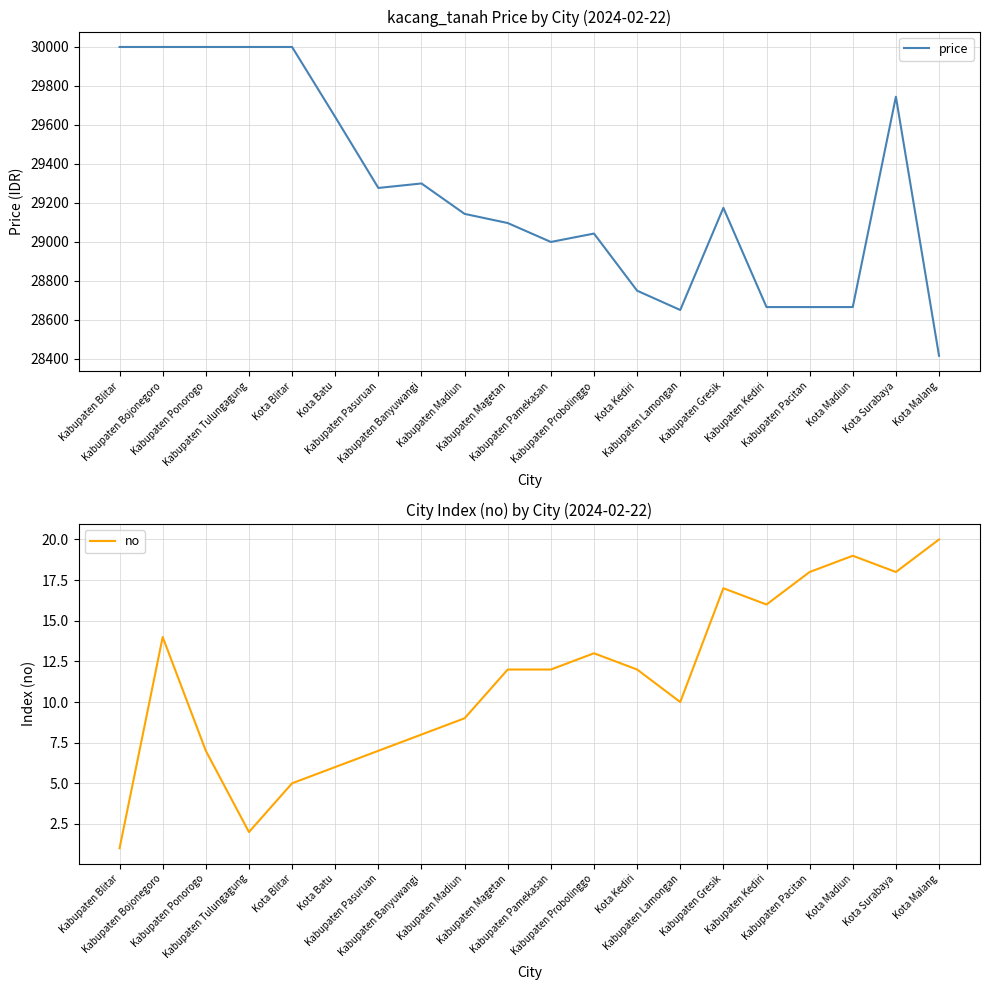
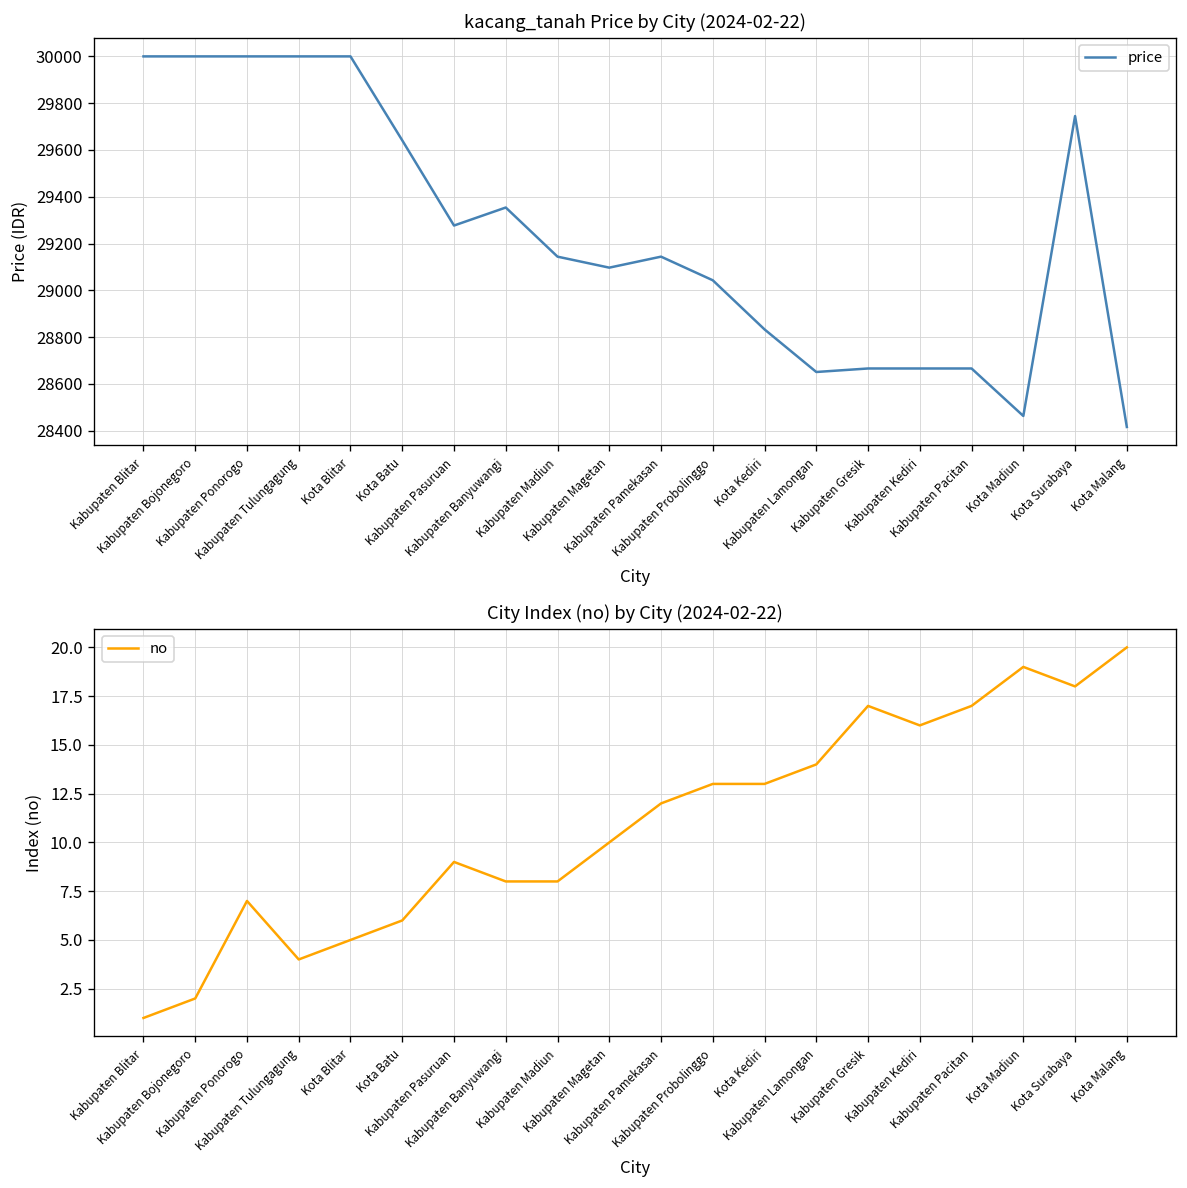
kacang_tanah Price by City (2024-02-22), Kabupaten Banyuwangi: 29300 -> 29350
kacang_tanah Price by City (2024-02-22), Kabupaten Pamekasan: 29000 -> 29140
kacang_tanah Price by City (2024-02-22), Kota Kediri: 28750 -> 28830
kacang_tanah Price by City (2024-02-22), Kabupaten Gresik: 29180 -> 28670
kacang_tanah Price by City (2024-02-22), Kota Madiun: 28670 -> 28460
City Index (no) by City (2024-02-22), Kabupaten Bojonegoro: 14 -> 2
City Index (no) by City (2024-02-22), Kabupaten Tulungagung: 2 -> 4
City Index (no) by City (2024-02-22), Kabupaten Pasuruan: 7 -> 9
City Index (no) by City (2024-02-22), Kabupaten Madiun: 9 -> 8
City Index (no) by City (2024-02-22), Kabupaten Magetan: 12 -> 10
City Index (no) by City (2024-02-22), Kota Kediri: 12 -> 13
City Index (no) by City (2024-02-22), Kabupaten Lamongan: 10 -> 14
City Index (no) by City (2024-02-22), Kabupaten Pacitan: 18 -> 17
